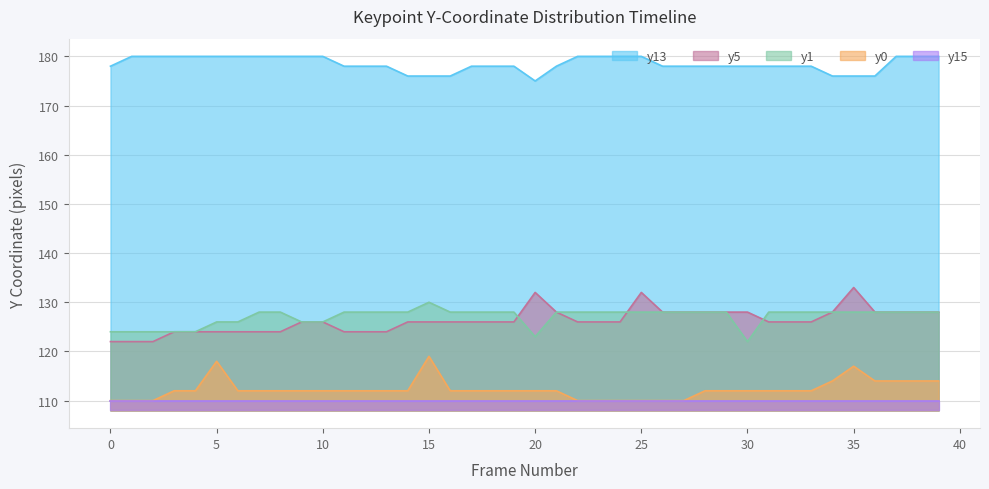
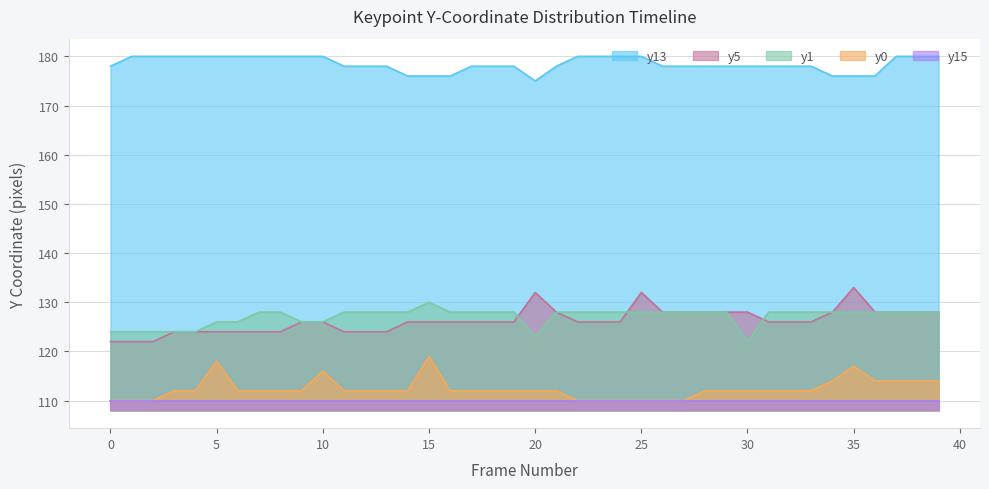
y0, 10: 112 -> 116
